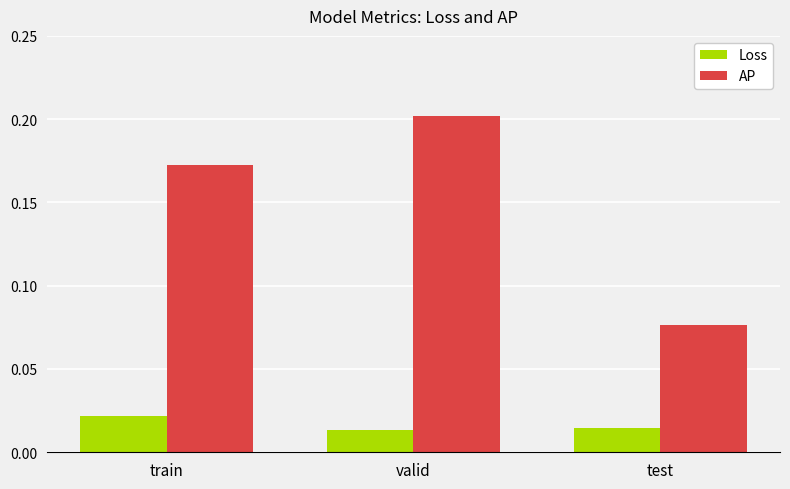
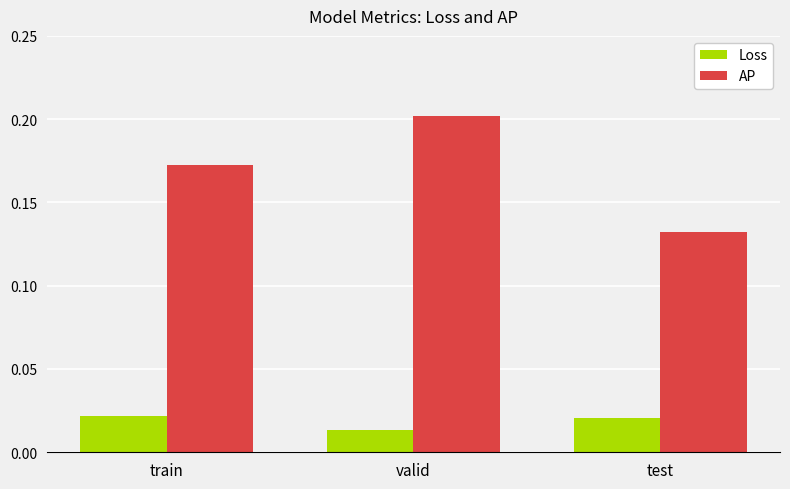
Loss, test: 0.015 -> 0.021
AP, test: 0.076 -> 0.132
